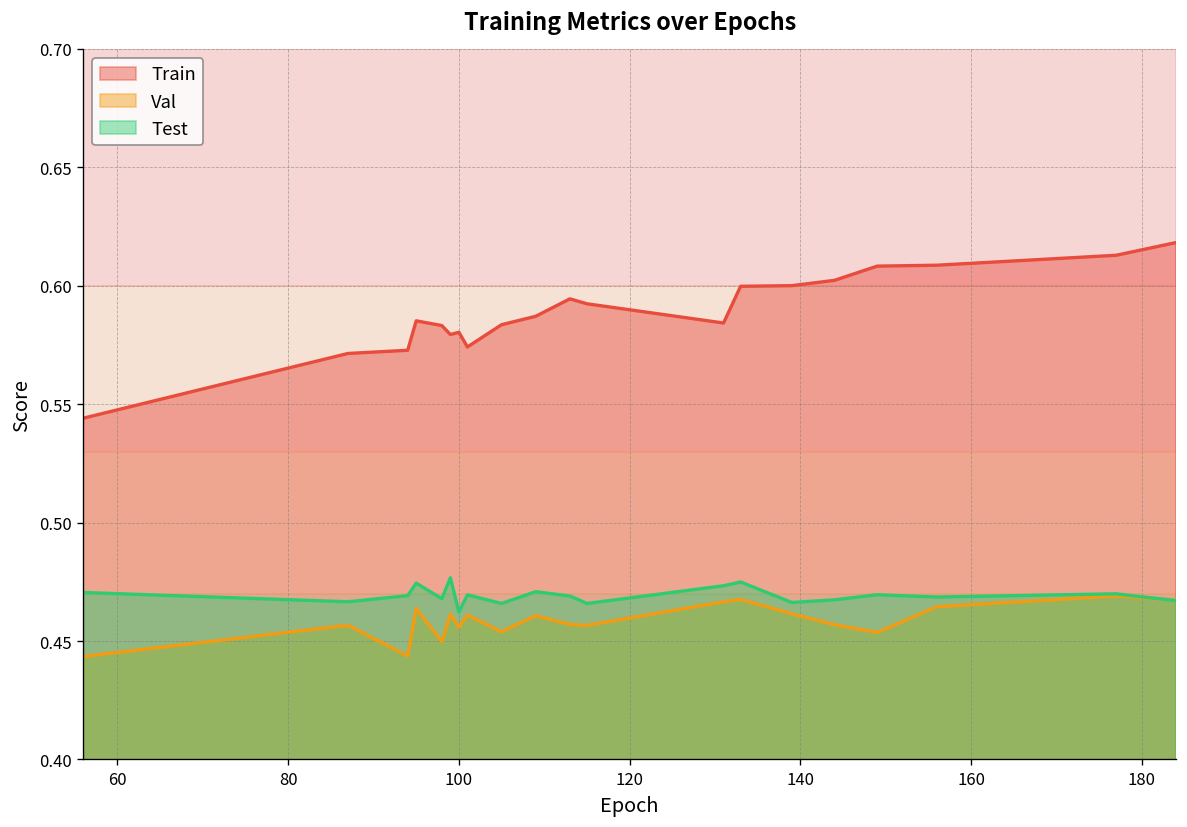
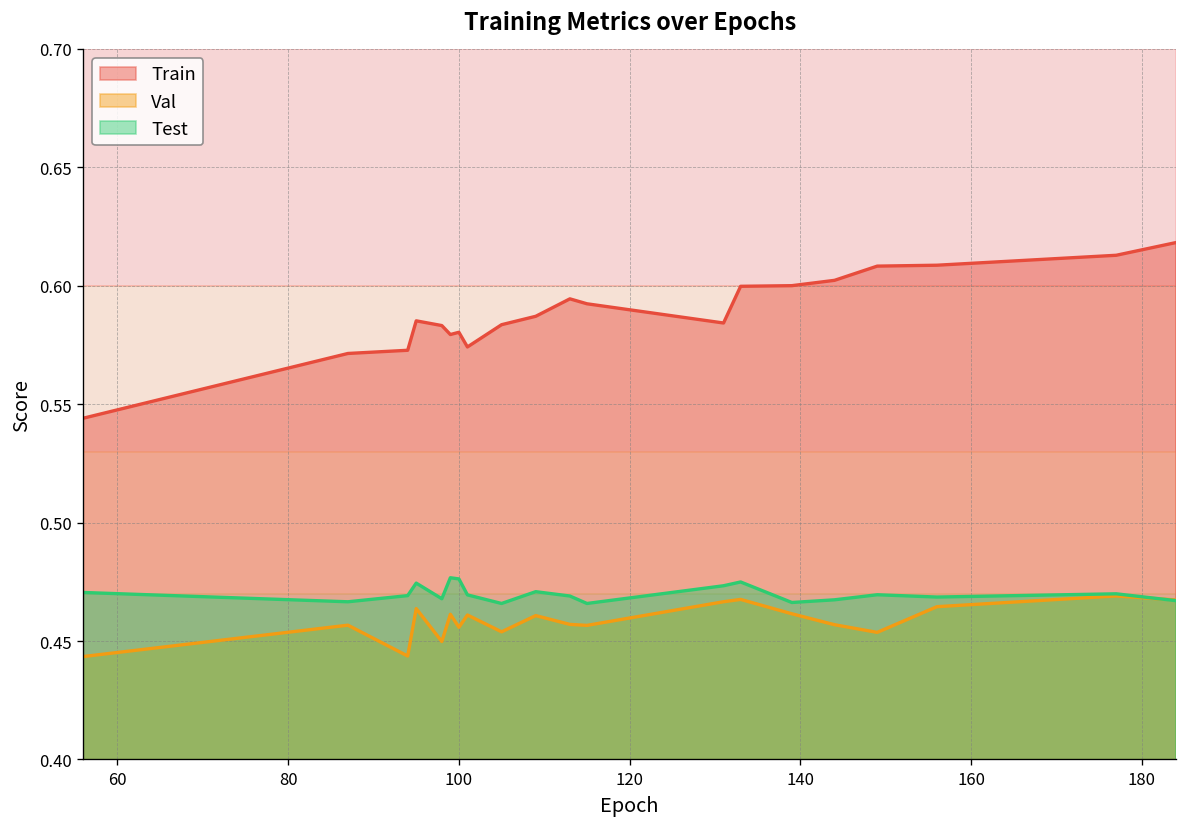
Test, 100: 0.462 -> 0.476
